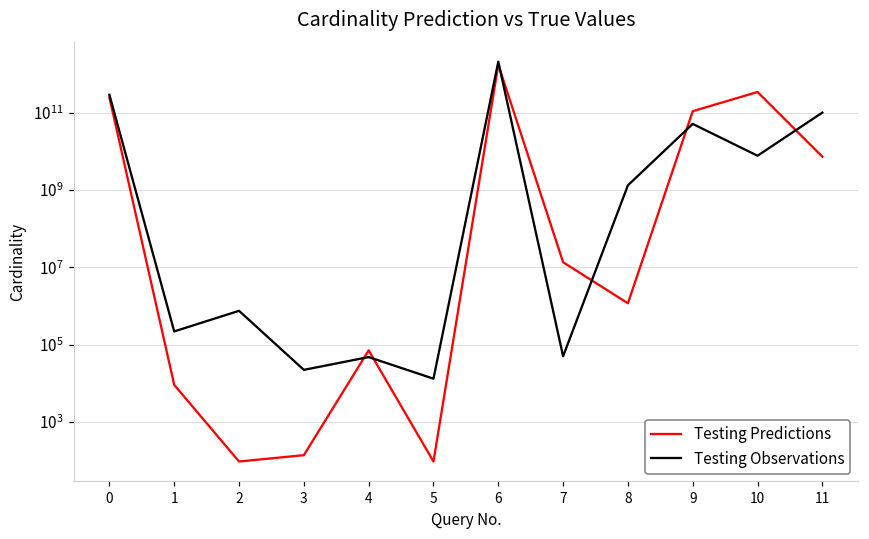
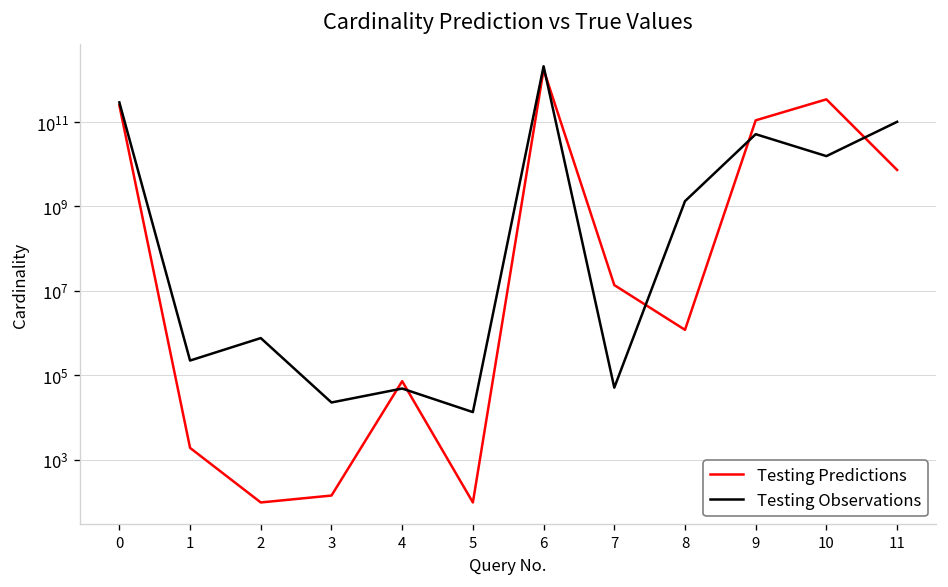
Testing Predictions, 1: 9000 -> 2000
Testing Observations, 10: 8000000000 -> 20000000000
